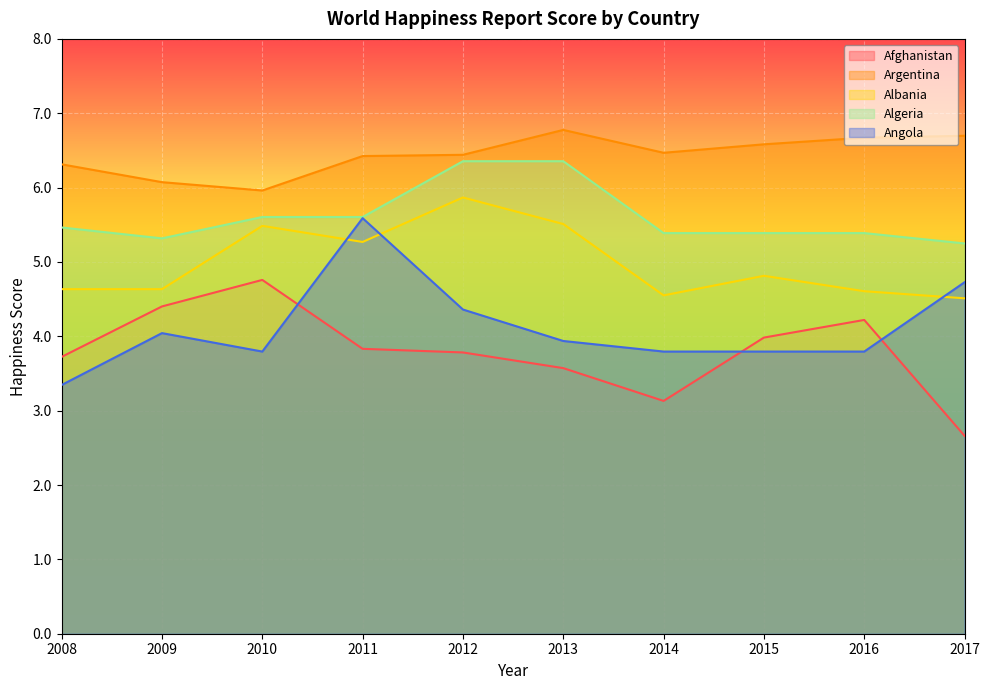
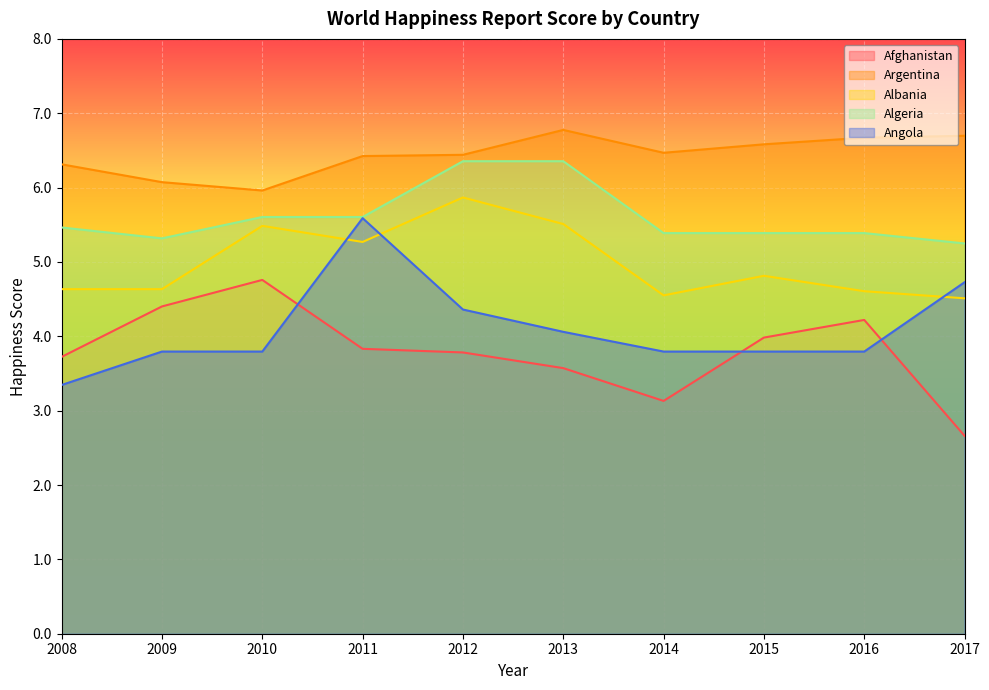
Angola, 2009: 4.0 -> 3.8
Angola, 2013: 3.9 -> 4.1
